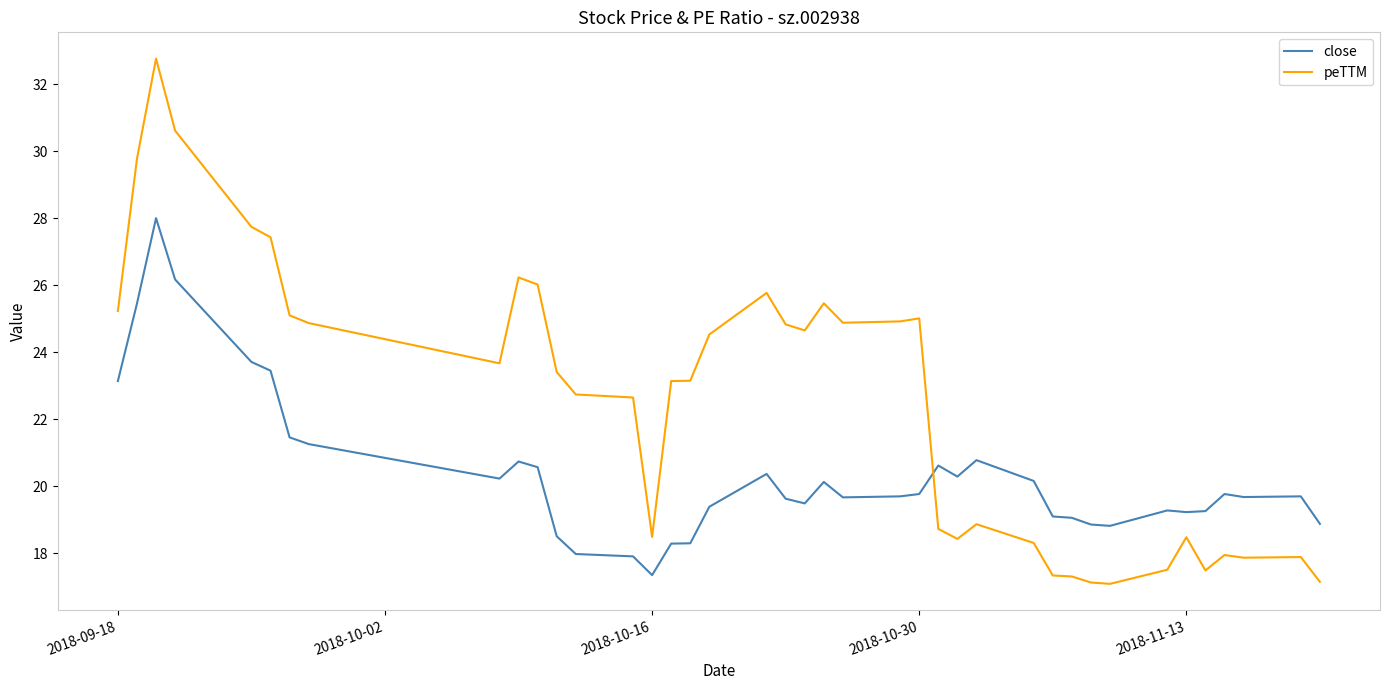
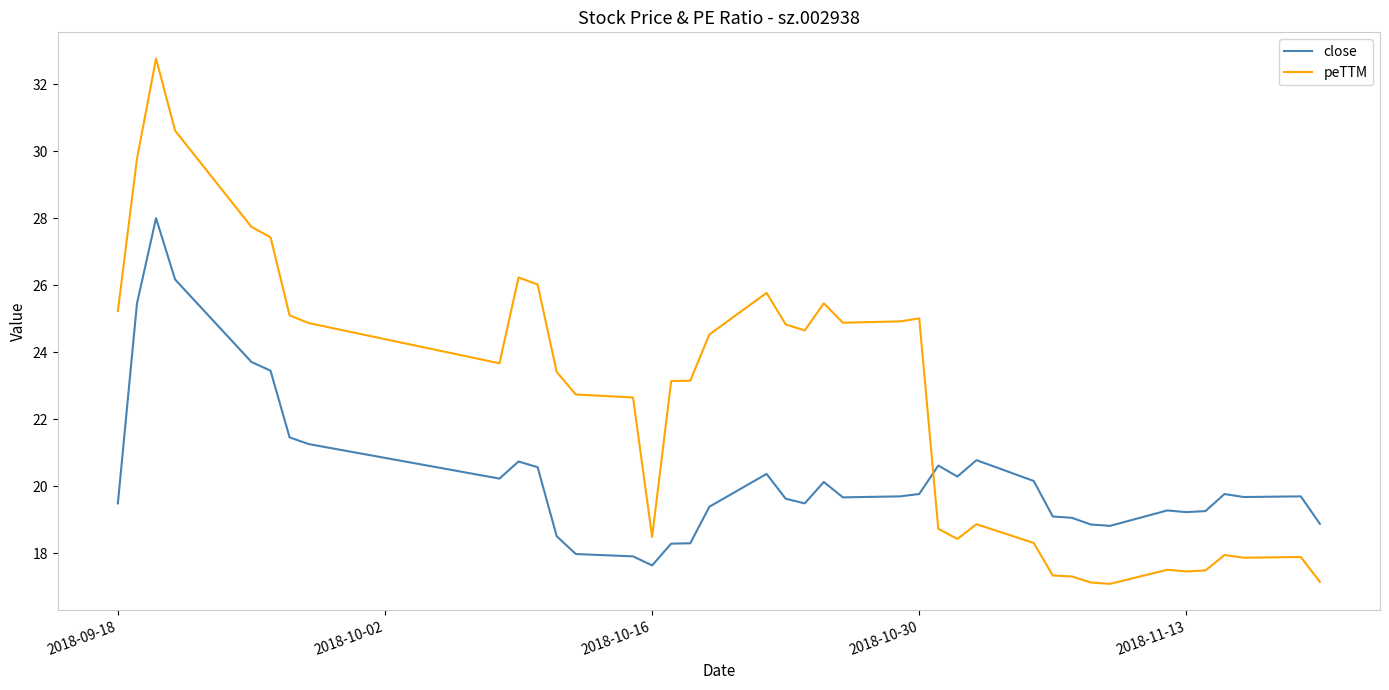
close, 2018-09-18: 23.1 -> 19.5
close, 2018-10-16: 17.4 -> 17.6
peTTM, 2018-11-13: 18.5 -> 17.5
